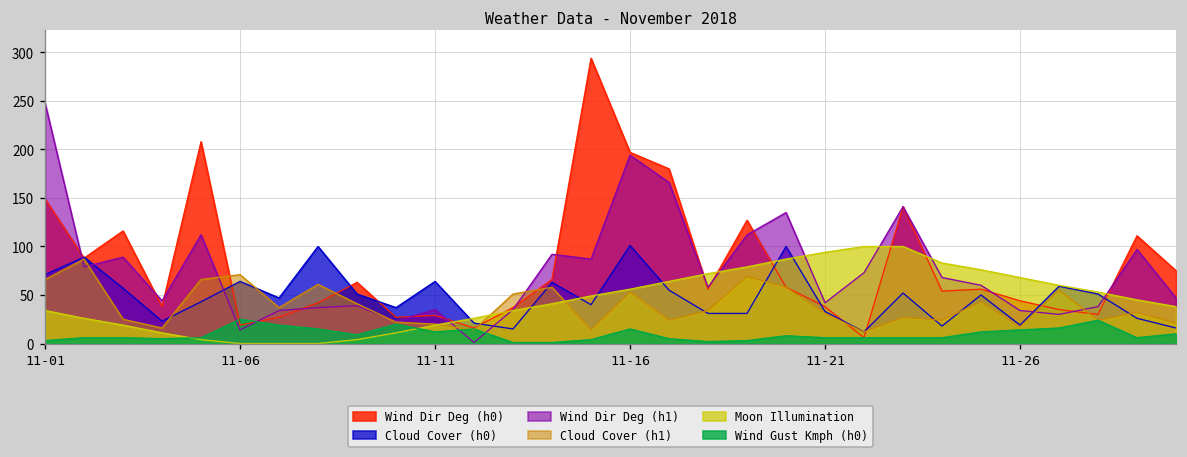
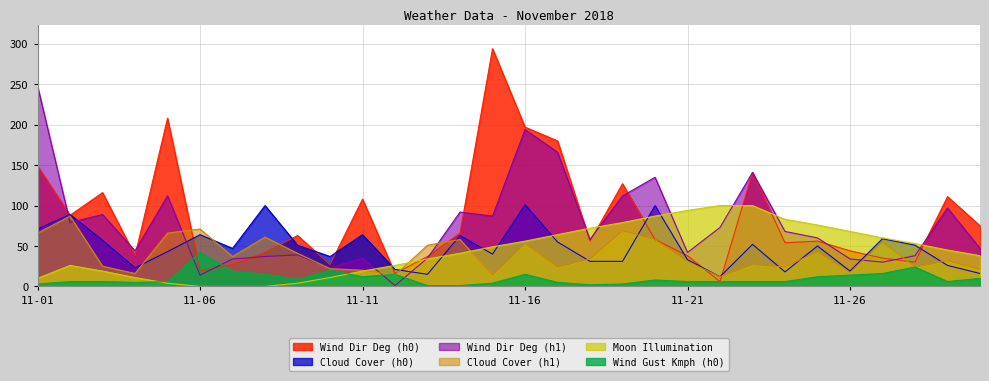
Moon Illumination, 11-01: 30 -> 10
Wind Gust Kmph (h0), 11-06: 30 -> 40
Wind Dir Deg (h0), 11-11: 30 -> 110
